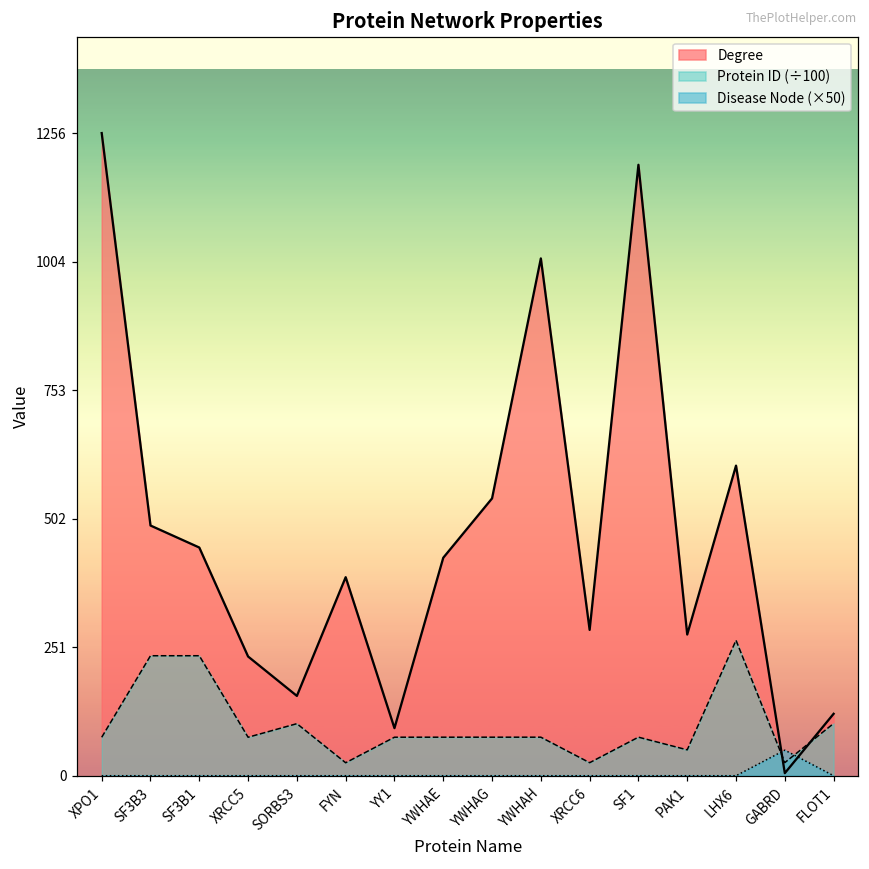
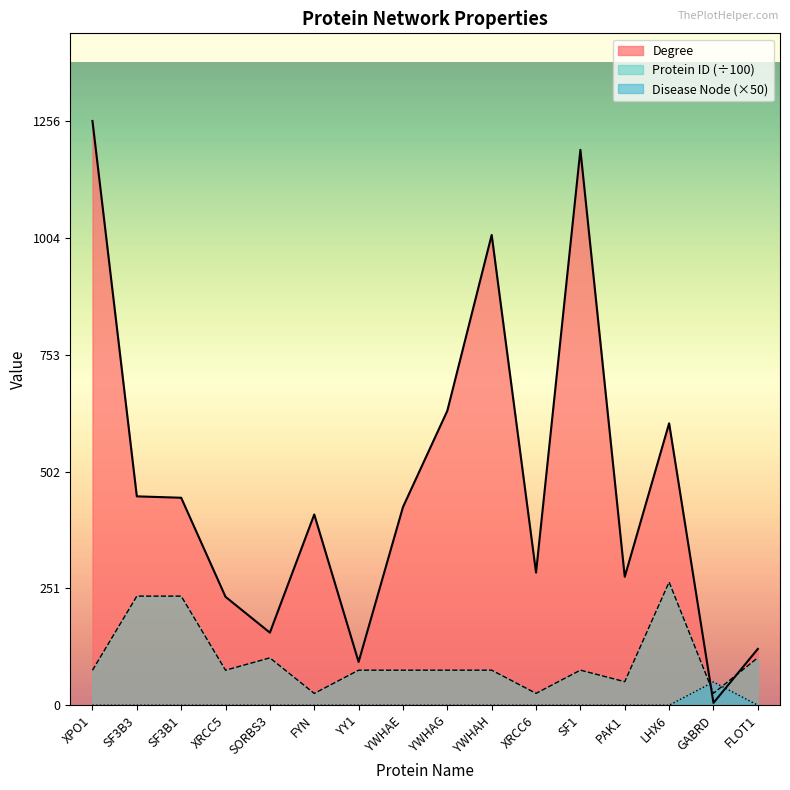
Degree, SF3B3: 490 -> 450
Degree, FYN: 390 -> 410
Degree, YWHAG: 540 -> 630
